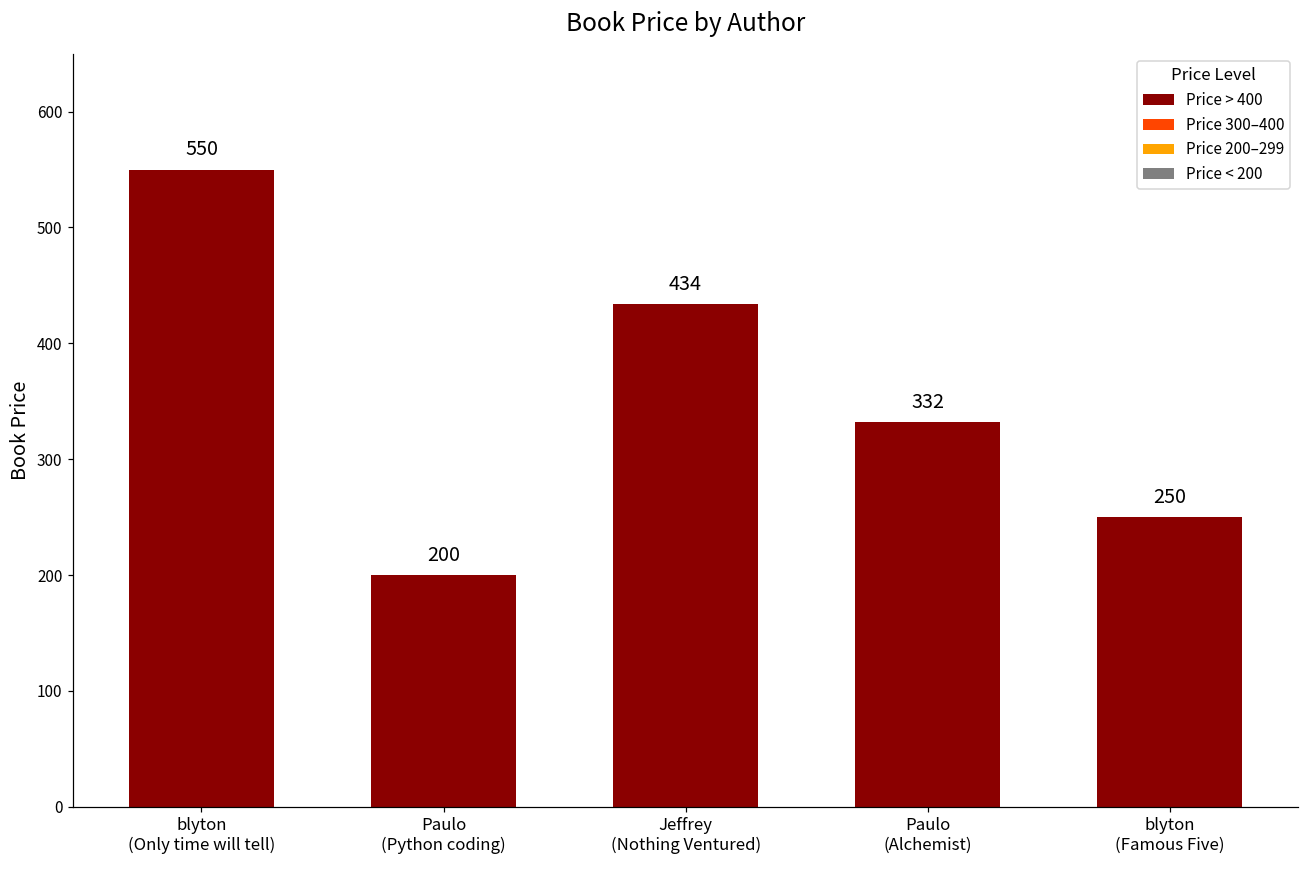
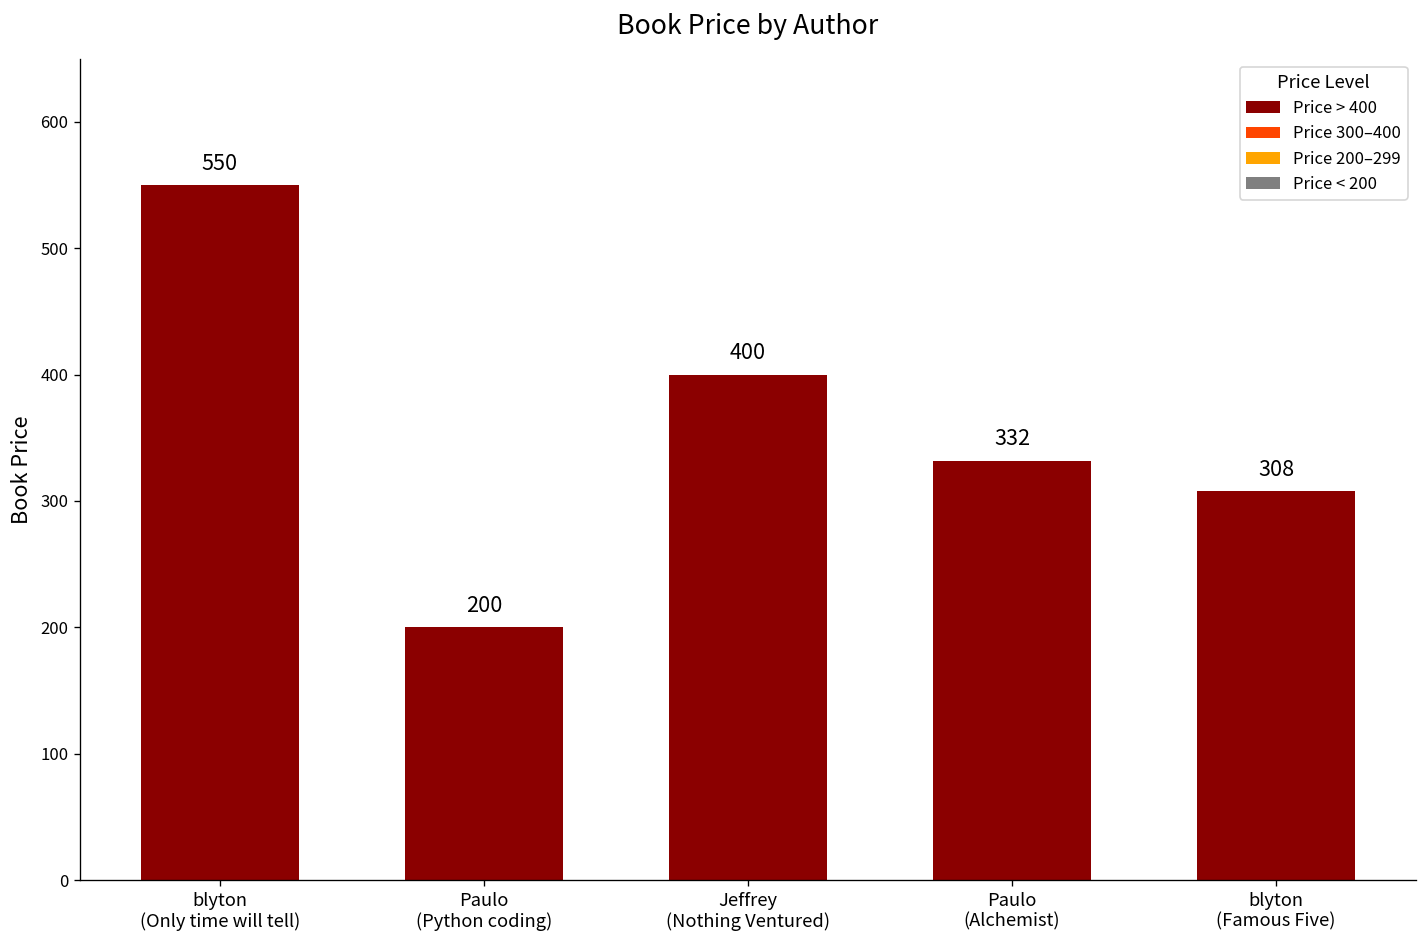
Jeffrey (Nothing Ventured): 434 -> 400
blyton (Famous Five): 250 -> 308
